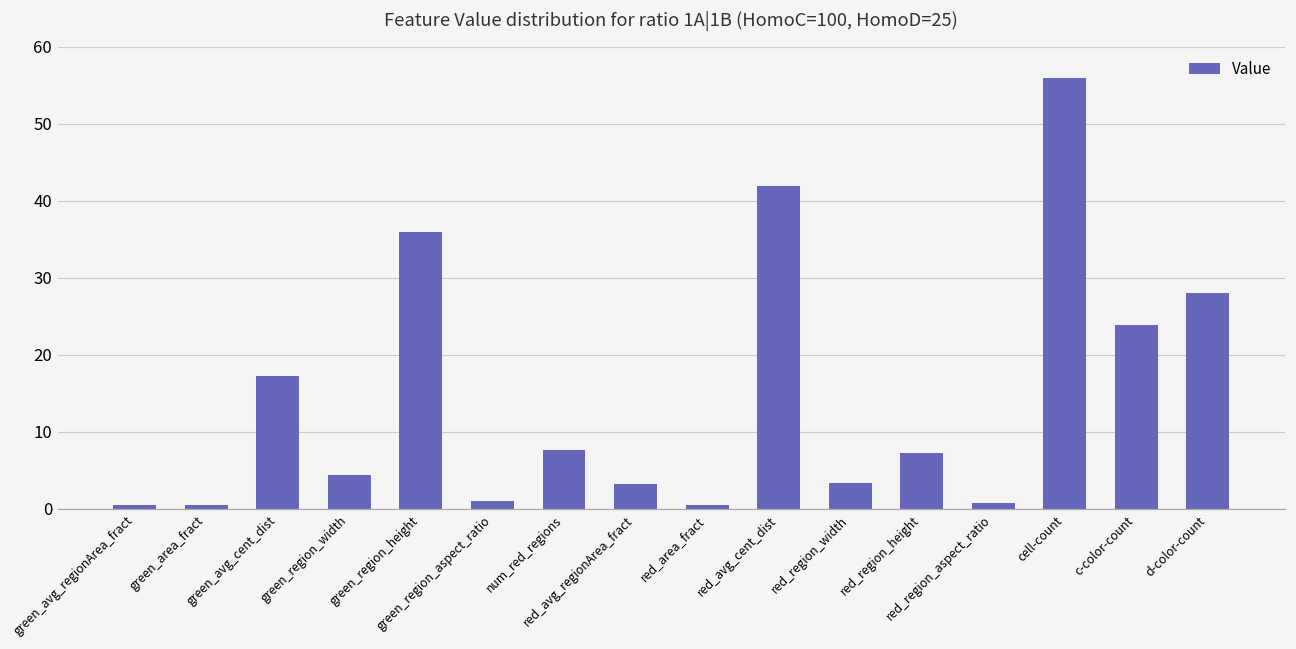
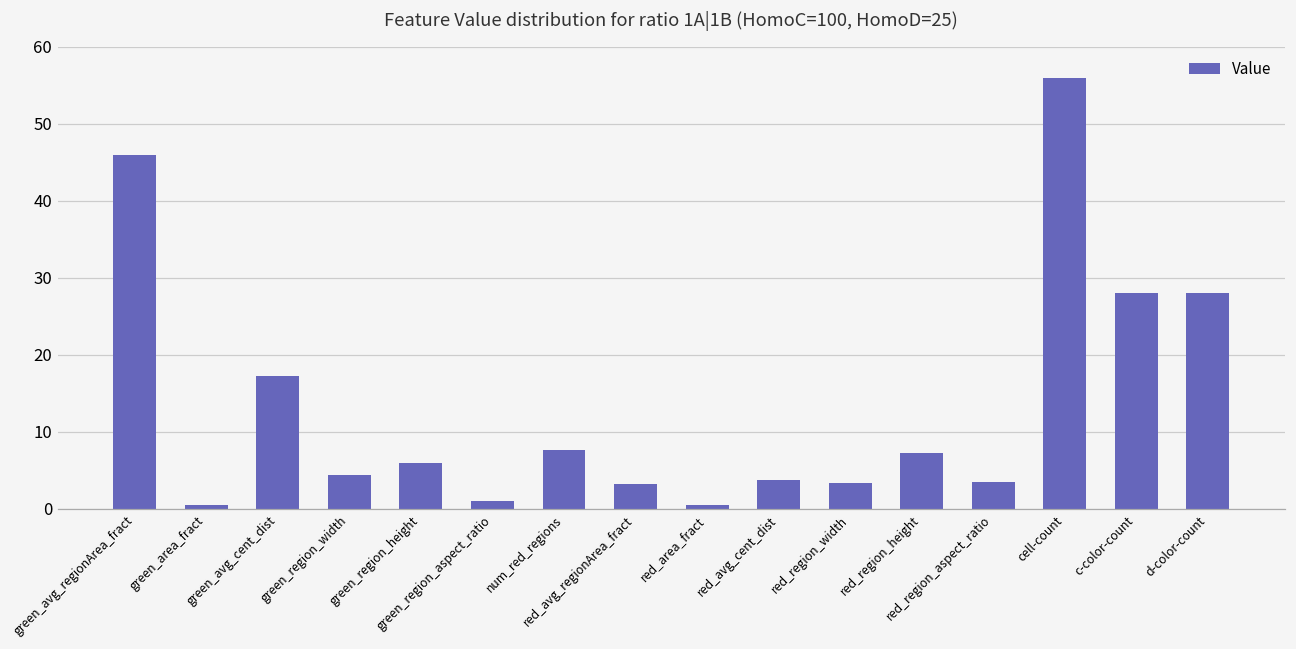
green_avg_regionArea_fract: 0 -> 46
green_region_height: 36 -> 6
red_avg_cent_dist: 42 -> 4
red_region_aspect_ratio: 1 -> 3
c-color-count: 24 -> 28
